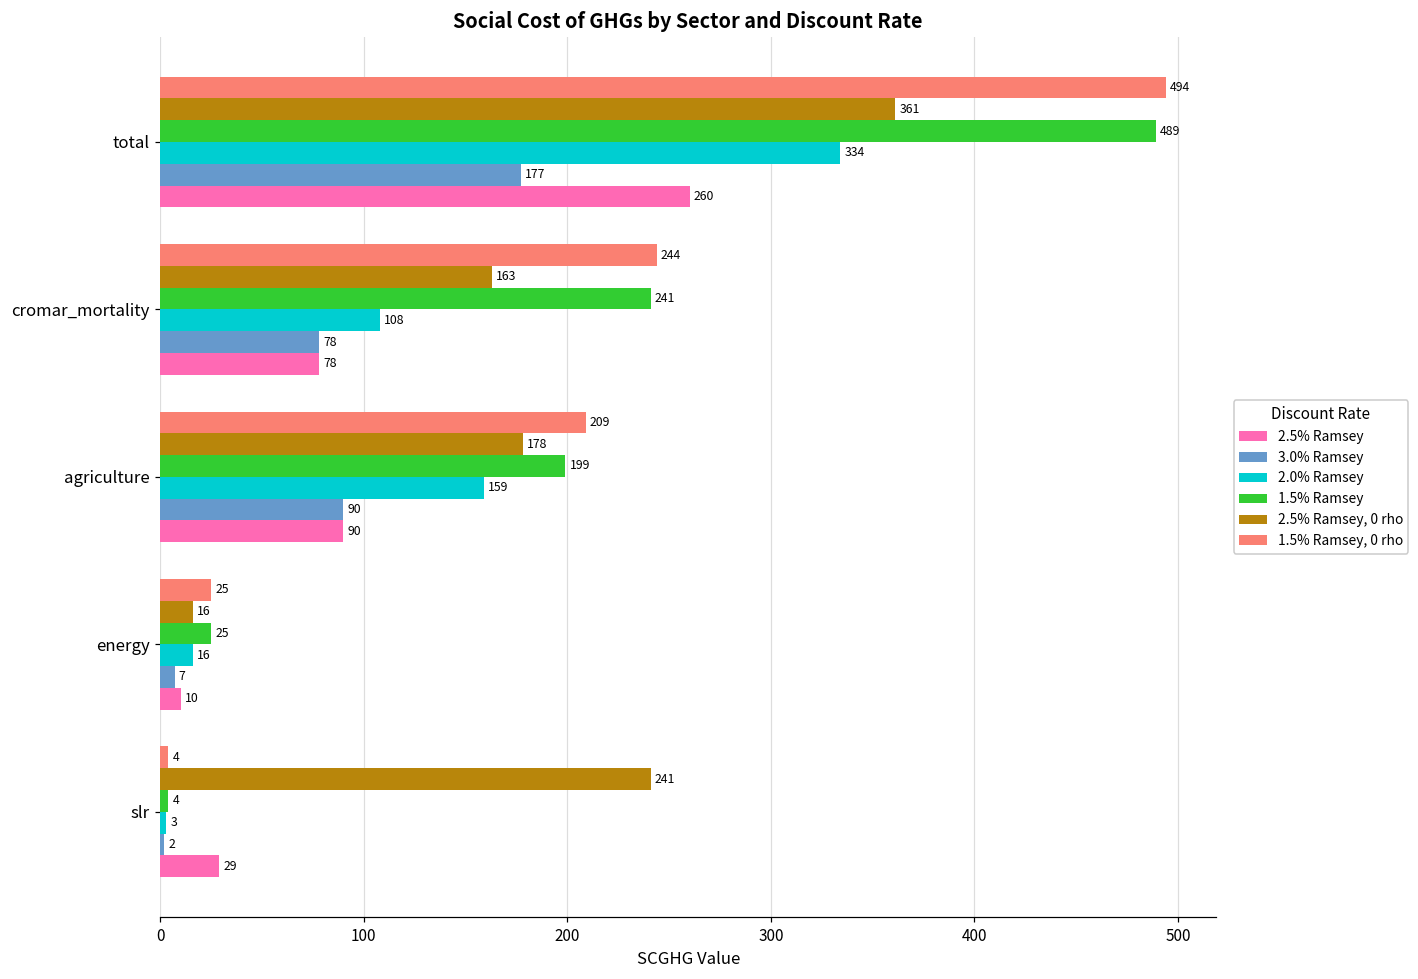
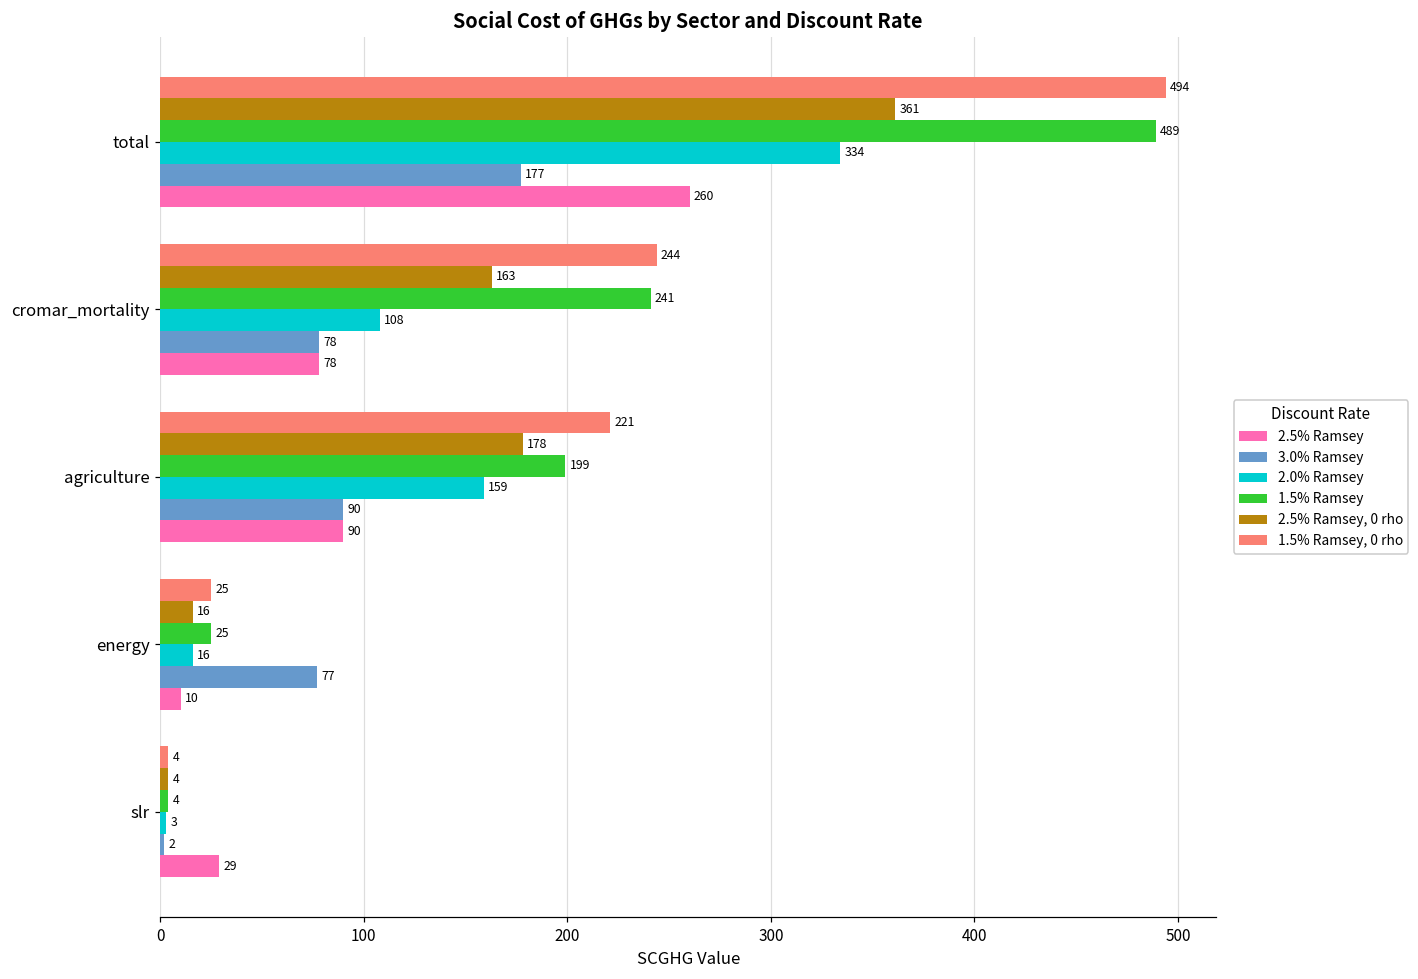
1.5% Ramsey, 0 rho, agriculture: 209 -> 221
3.0% Ramsey, energy: 7 -> 77
2.5% Ramsey, 0 rho, slr: 241 -> 4
